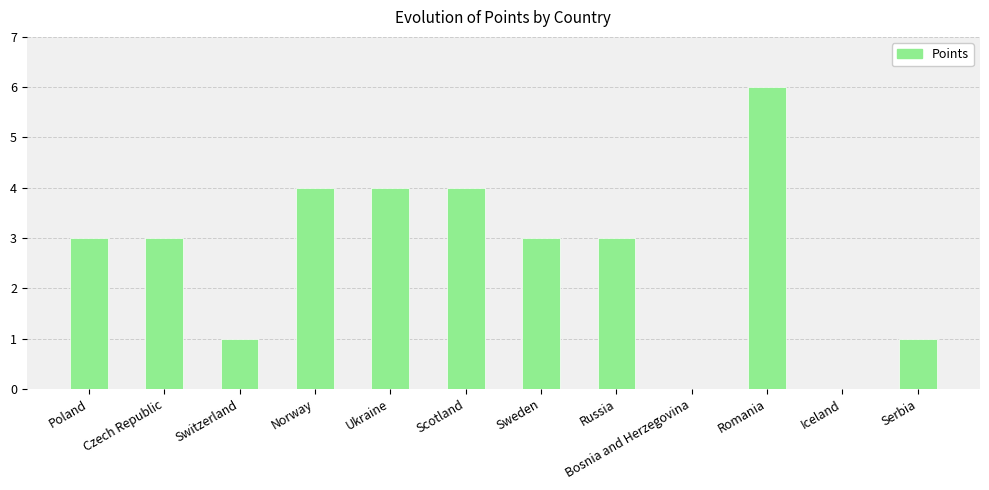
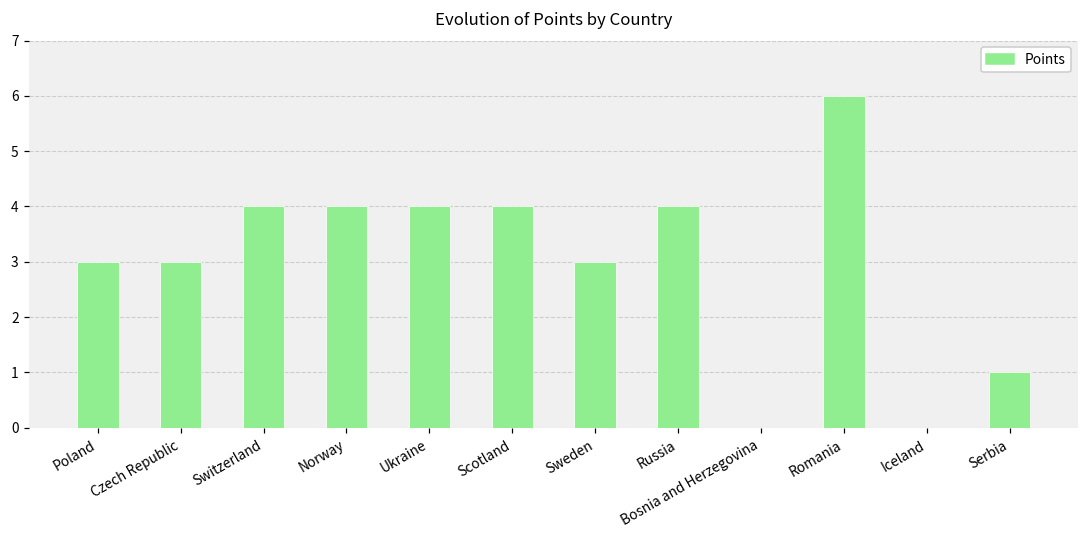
Switzerland: 1 -> 4
Russia: 3 -> 4
